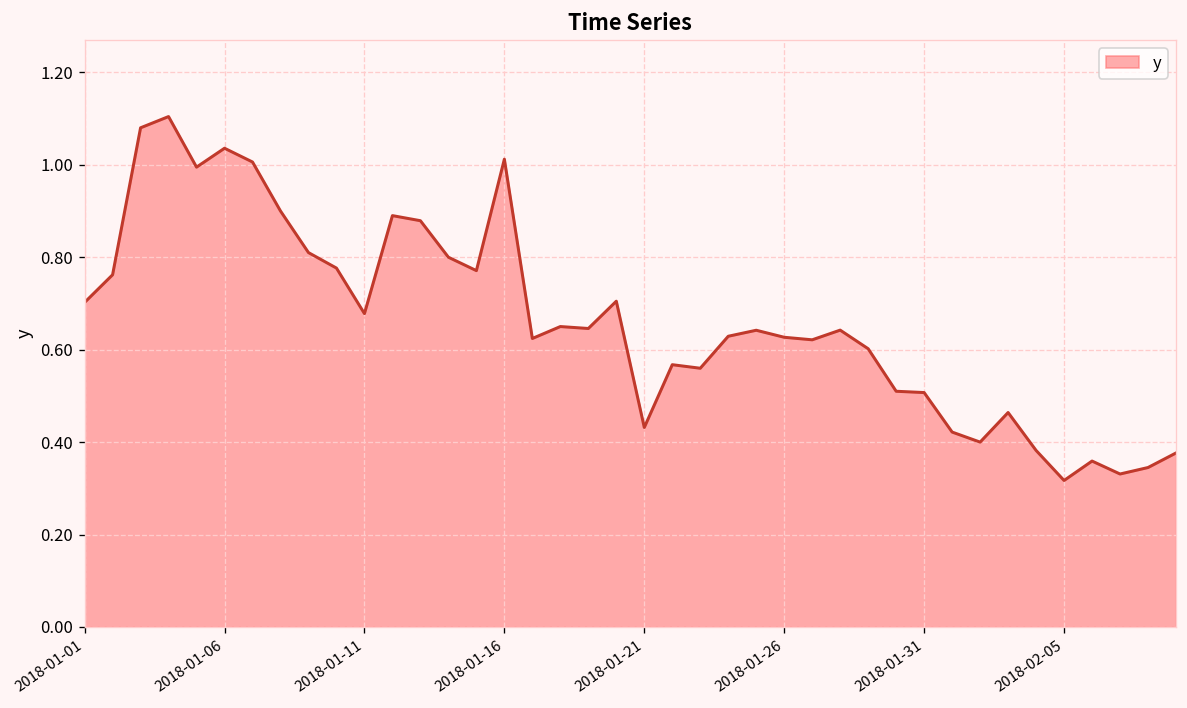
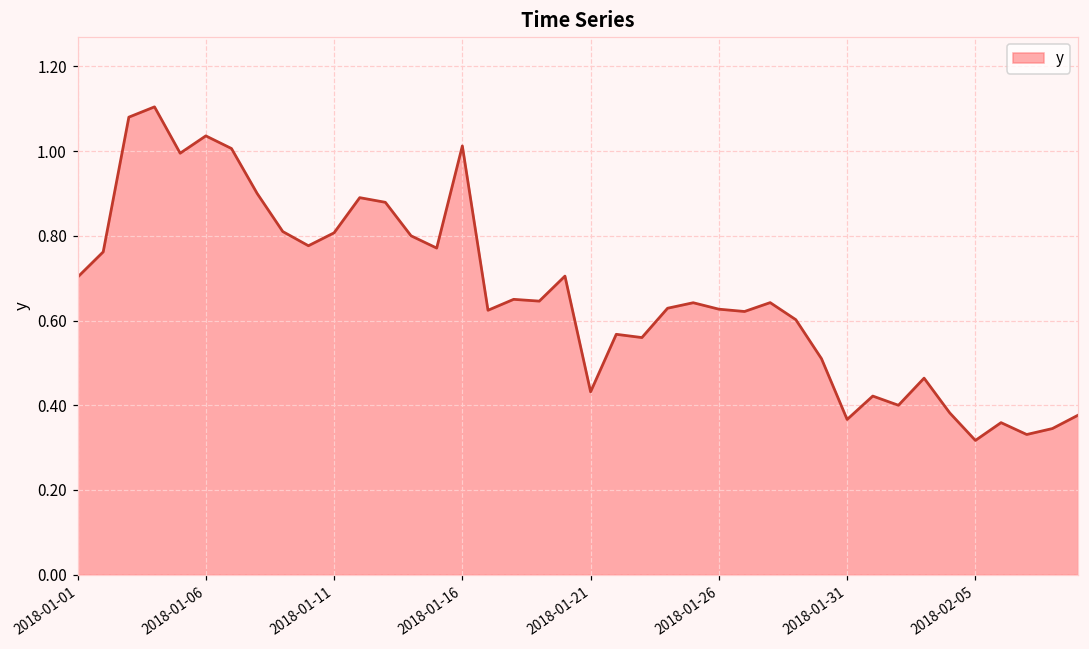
2018-01-11: 0.68 -> 0.81
2018-01-31: 0.51 -> 0.37
